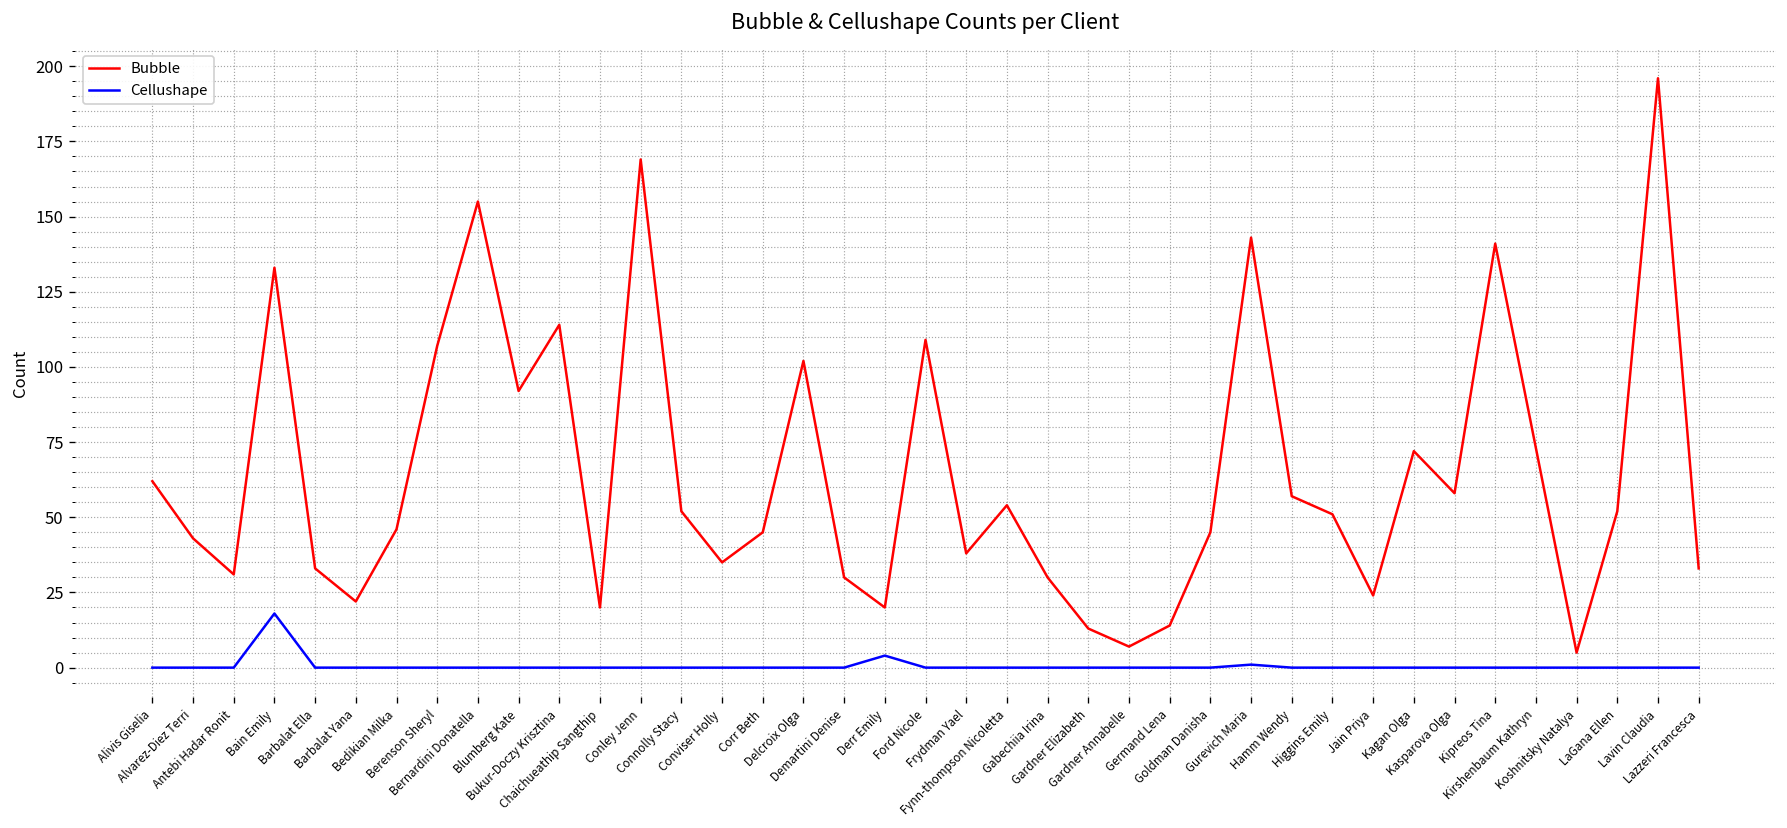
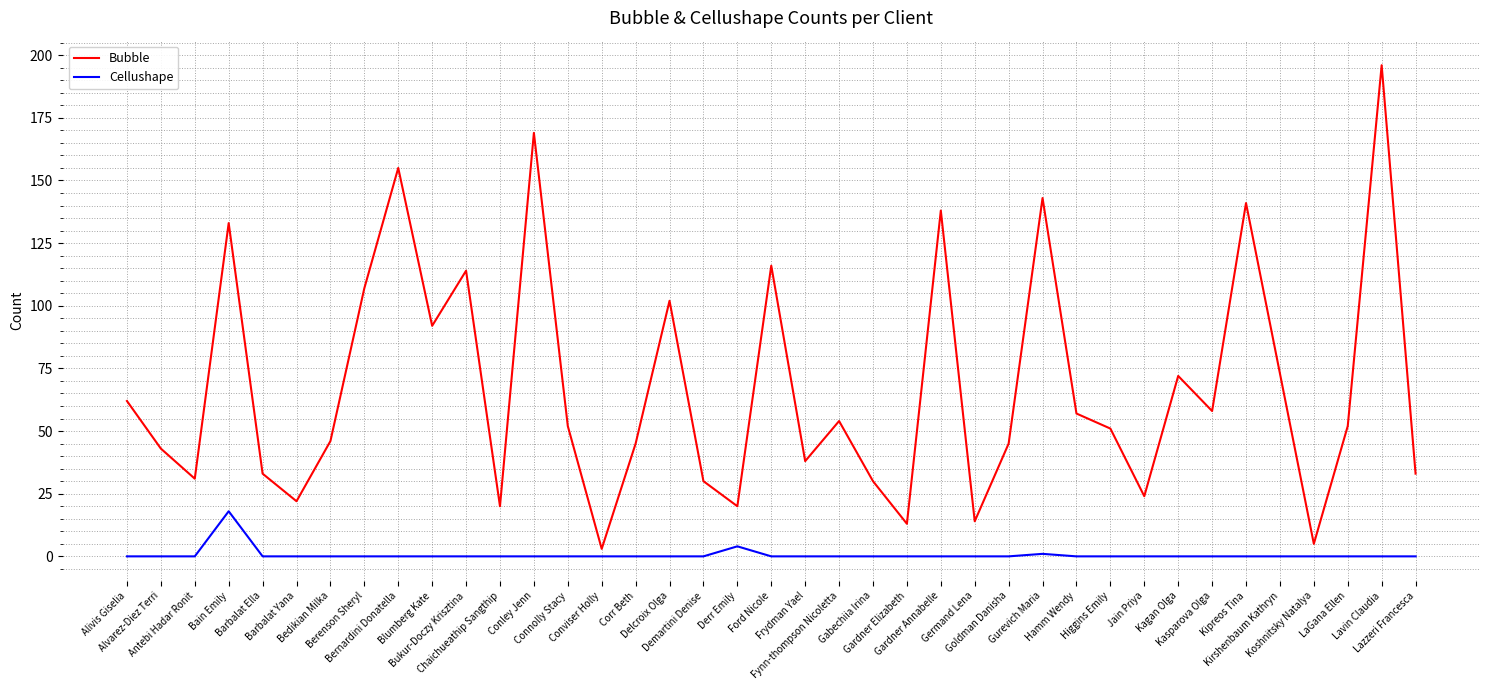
Bubble, Conviser Holly: 35 -> 3
Bubble, Ford Nicole: 109 -> 116
Bubble, Gardner Annabelle: 7 -> 138
